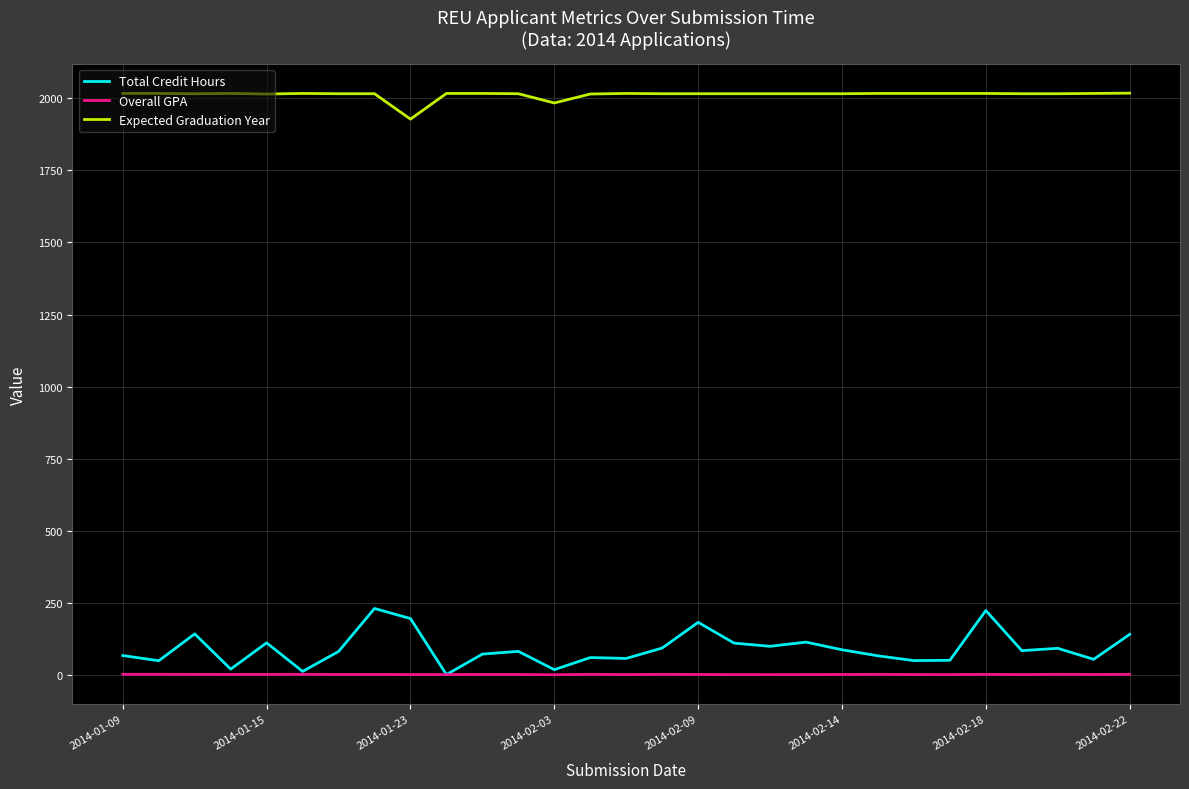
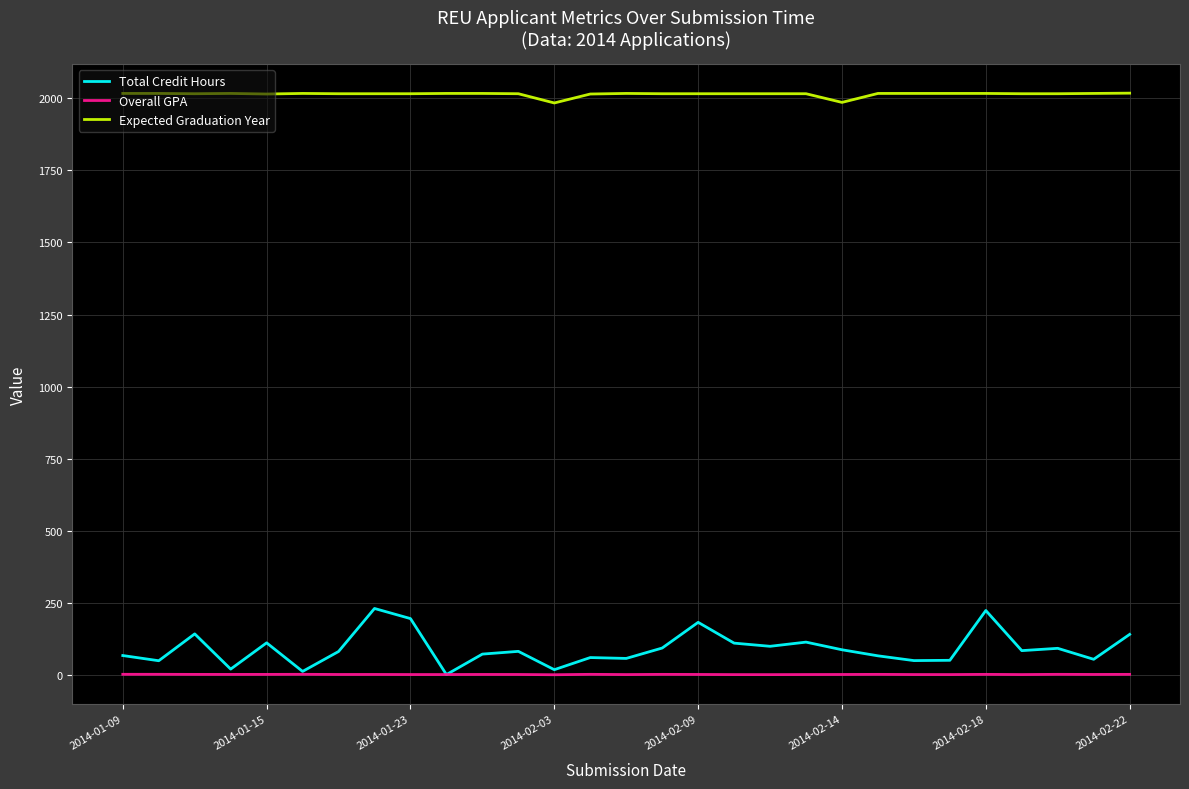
Expected Graduation Year, 2014-01-23: 1930 -> 2020
Expected Graduation Year, 2014-02-14: 2020 -> 1990
